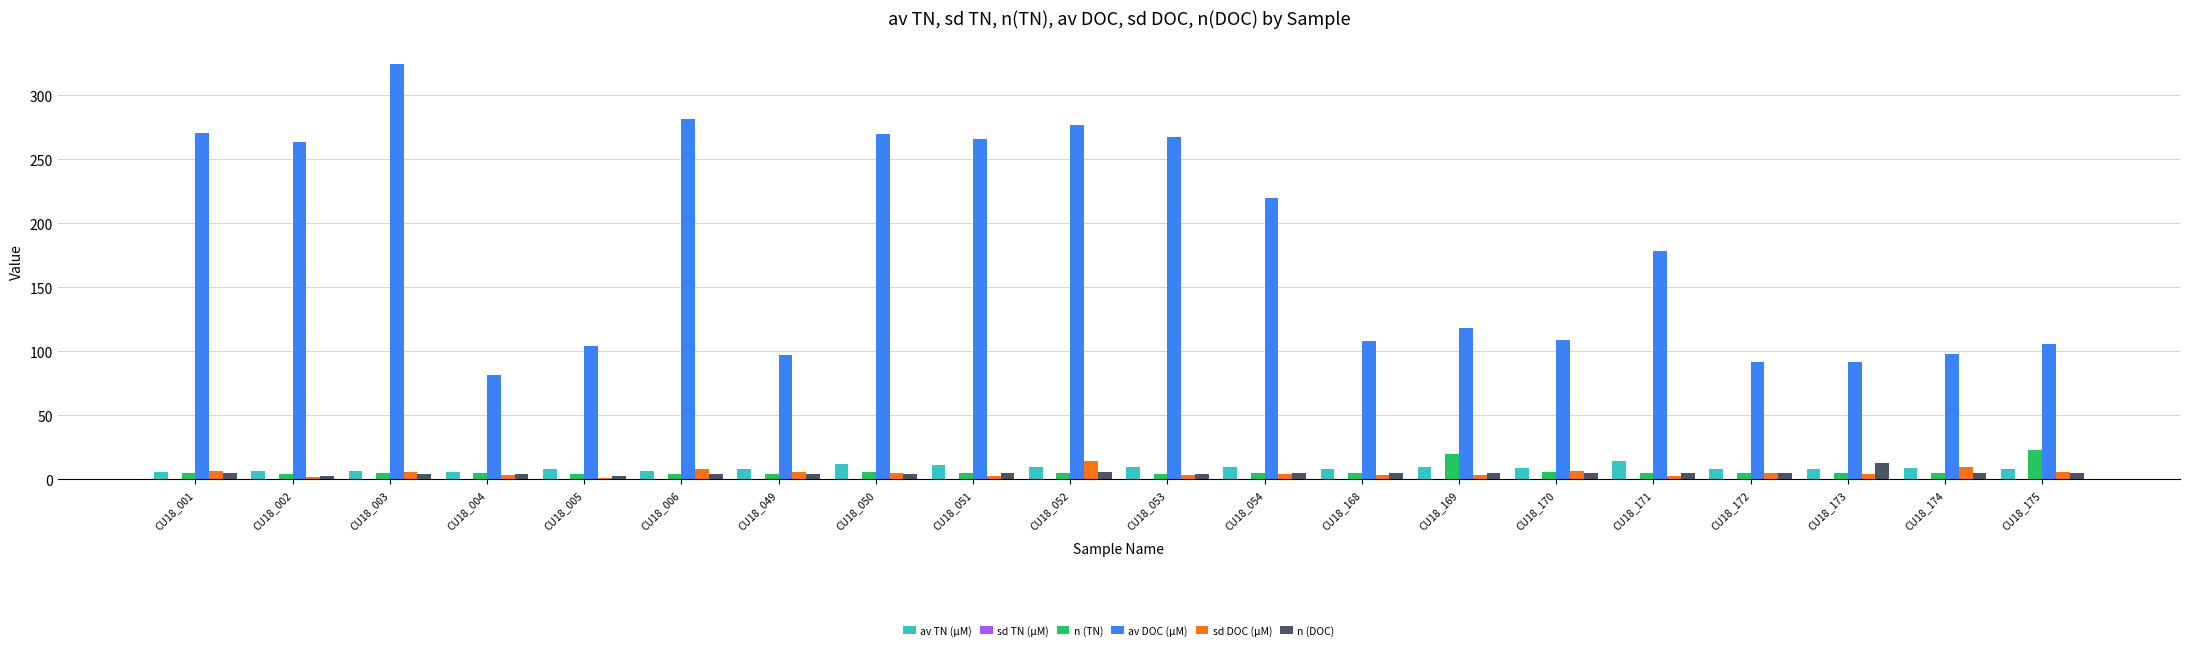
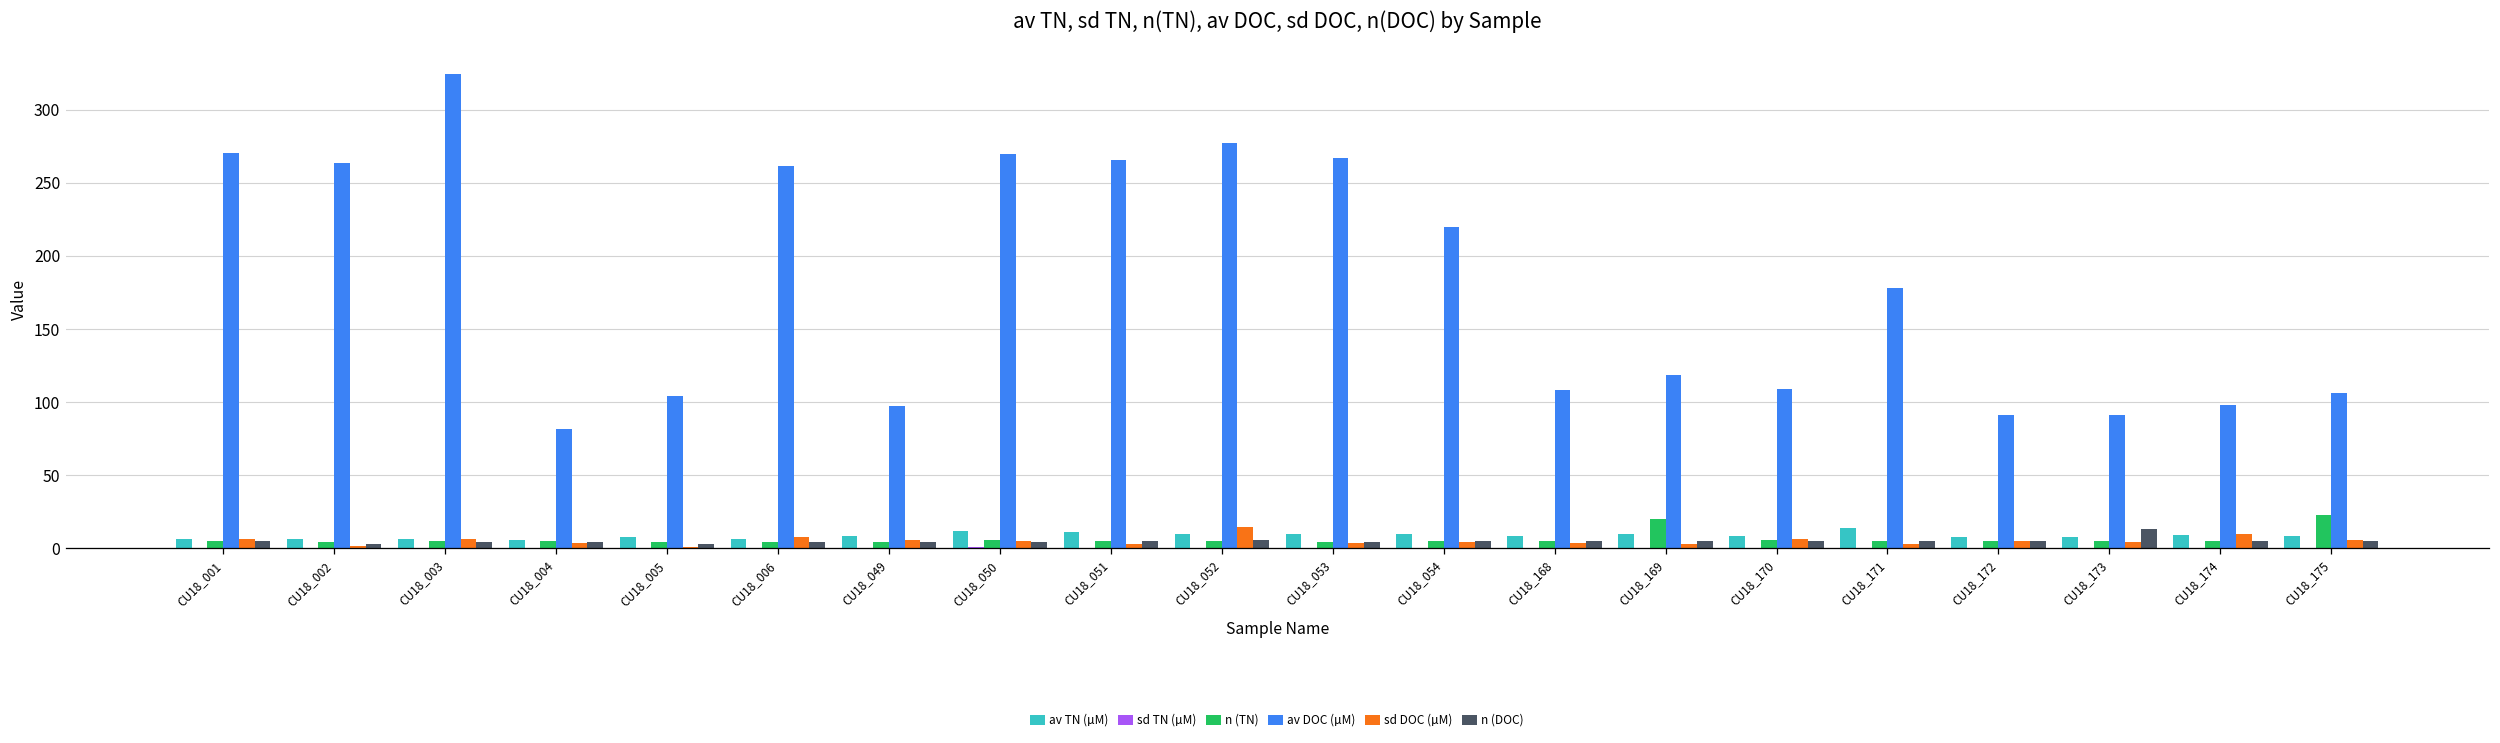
av DOC (µM), CU18_006: 282 -> 261
